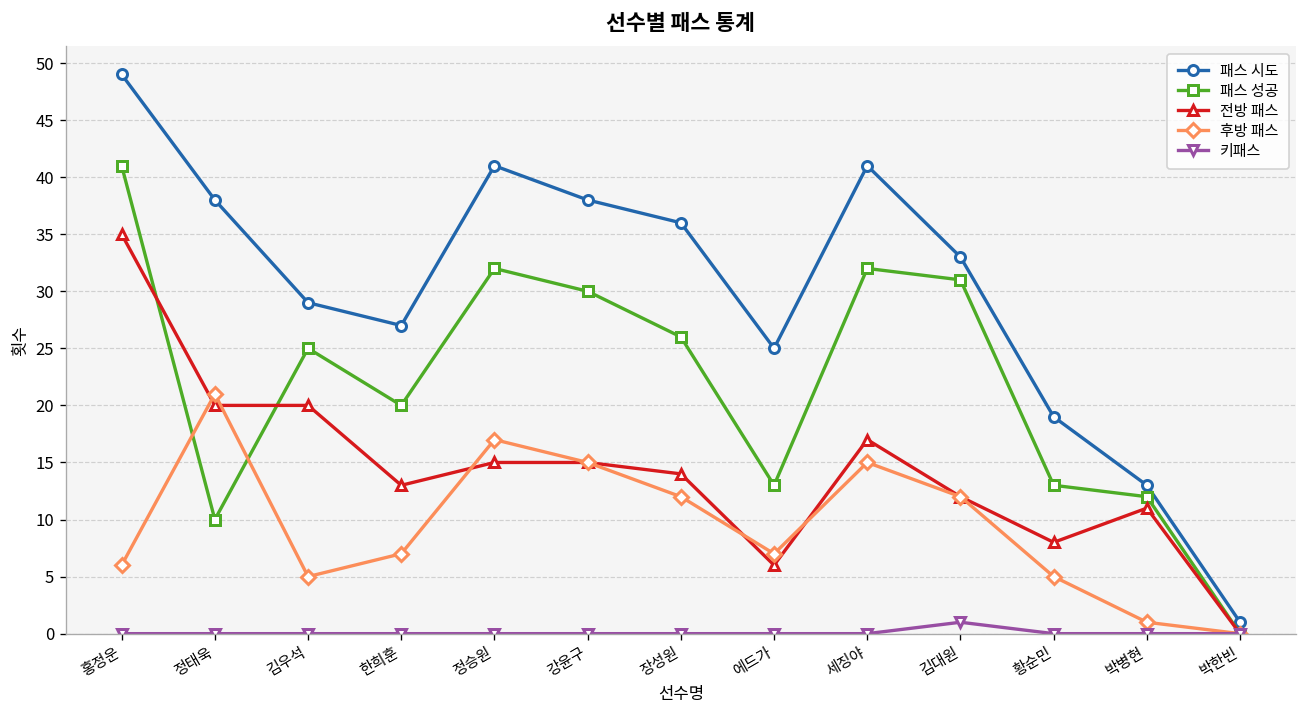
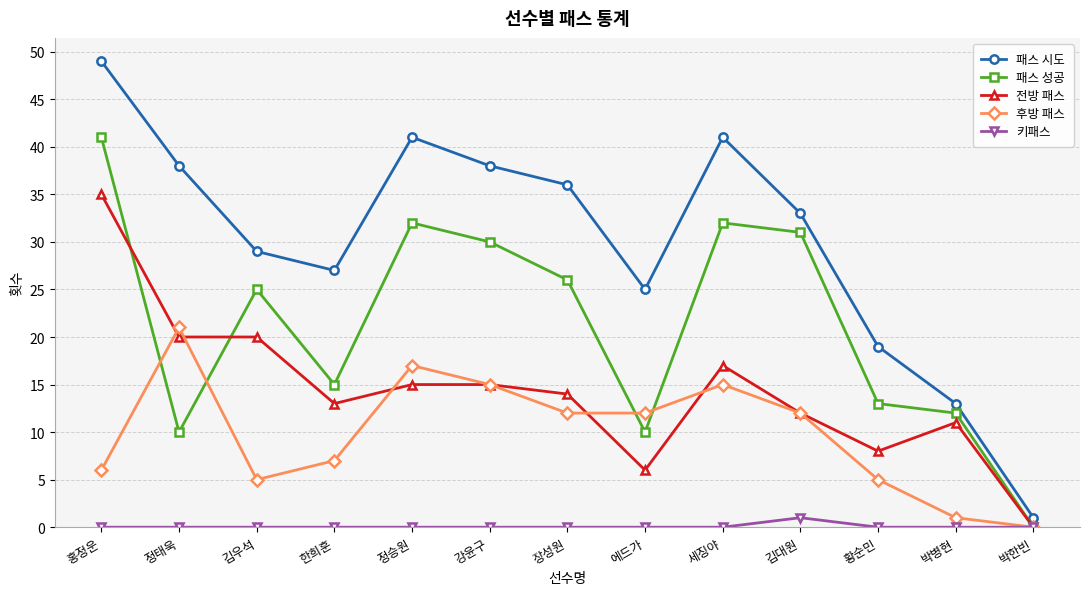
패스 성공, 한희훈: 20 -> 15
패스 성공, 에드가: 13 -> 10
후방 패스, 에드가: 7 -> 12
